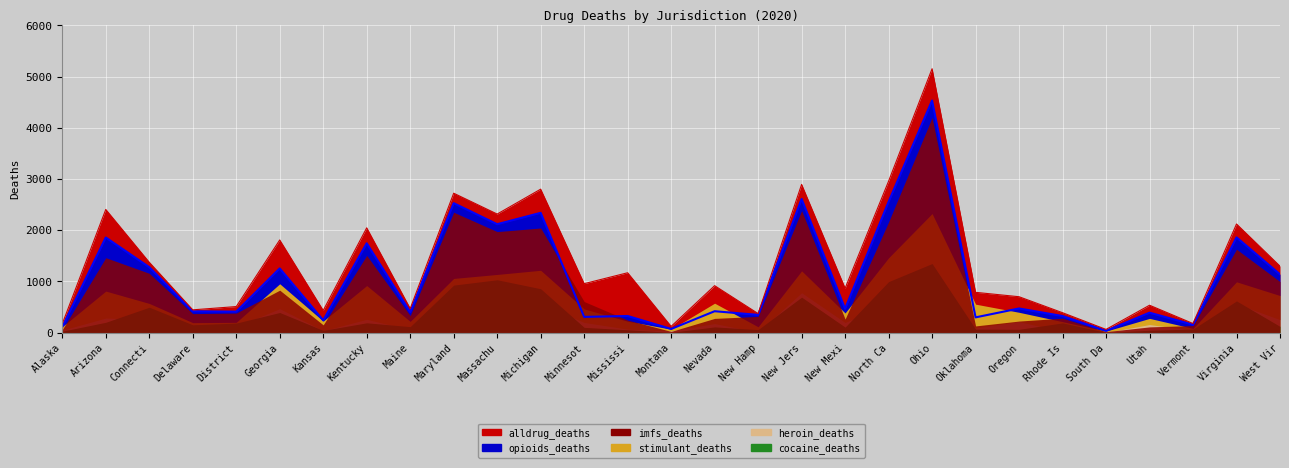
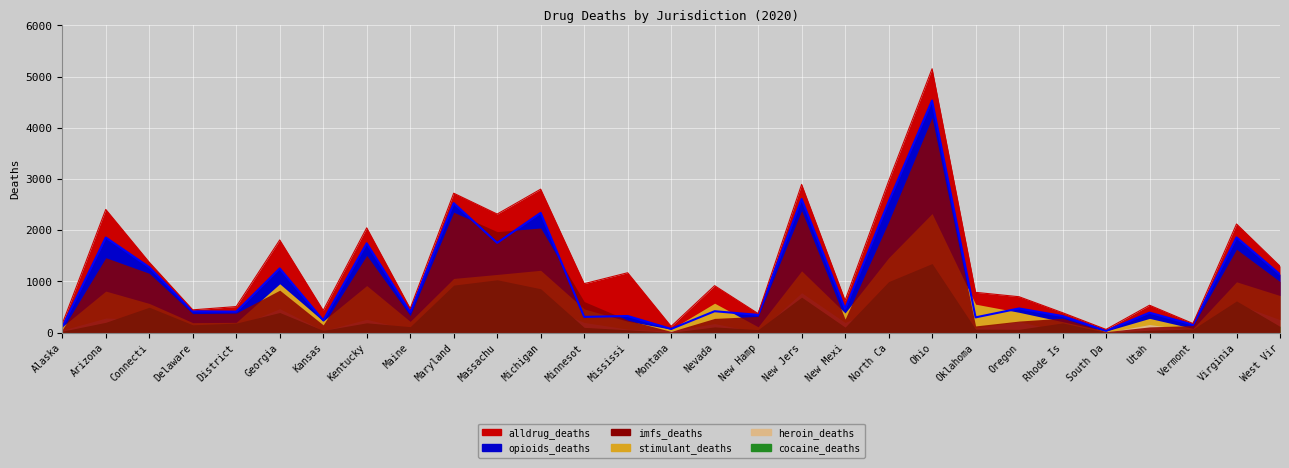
opioids_deaths, Massachu: 2100 -> 1800
alldrug_deaths, New Mexi: 900 -> 600
